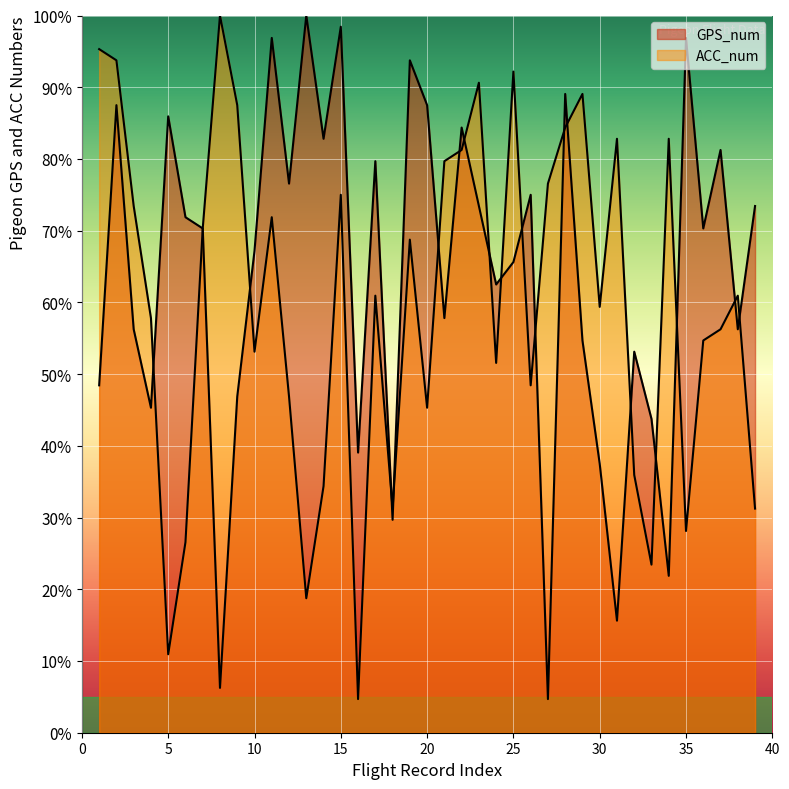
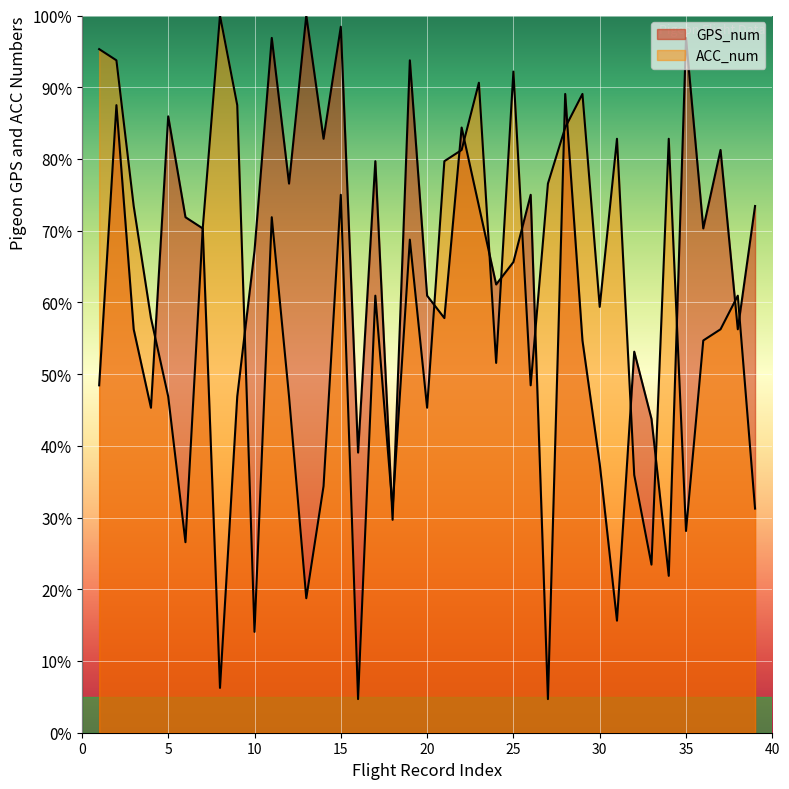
ACC_num, 5: 11% -> 47%
ACC_num, 10: 53% -> 14%
GPS_num, 20: 88% -> 61%
